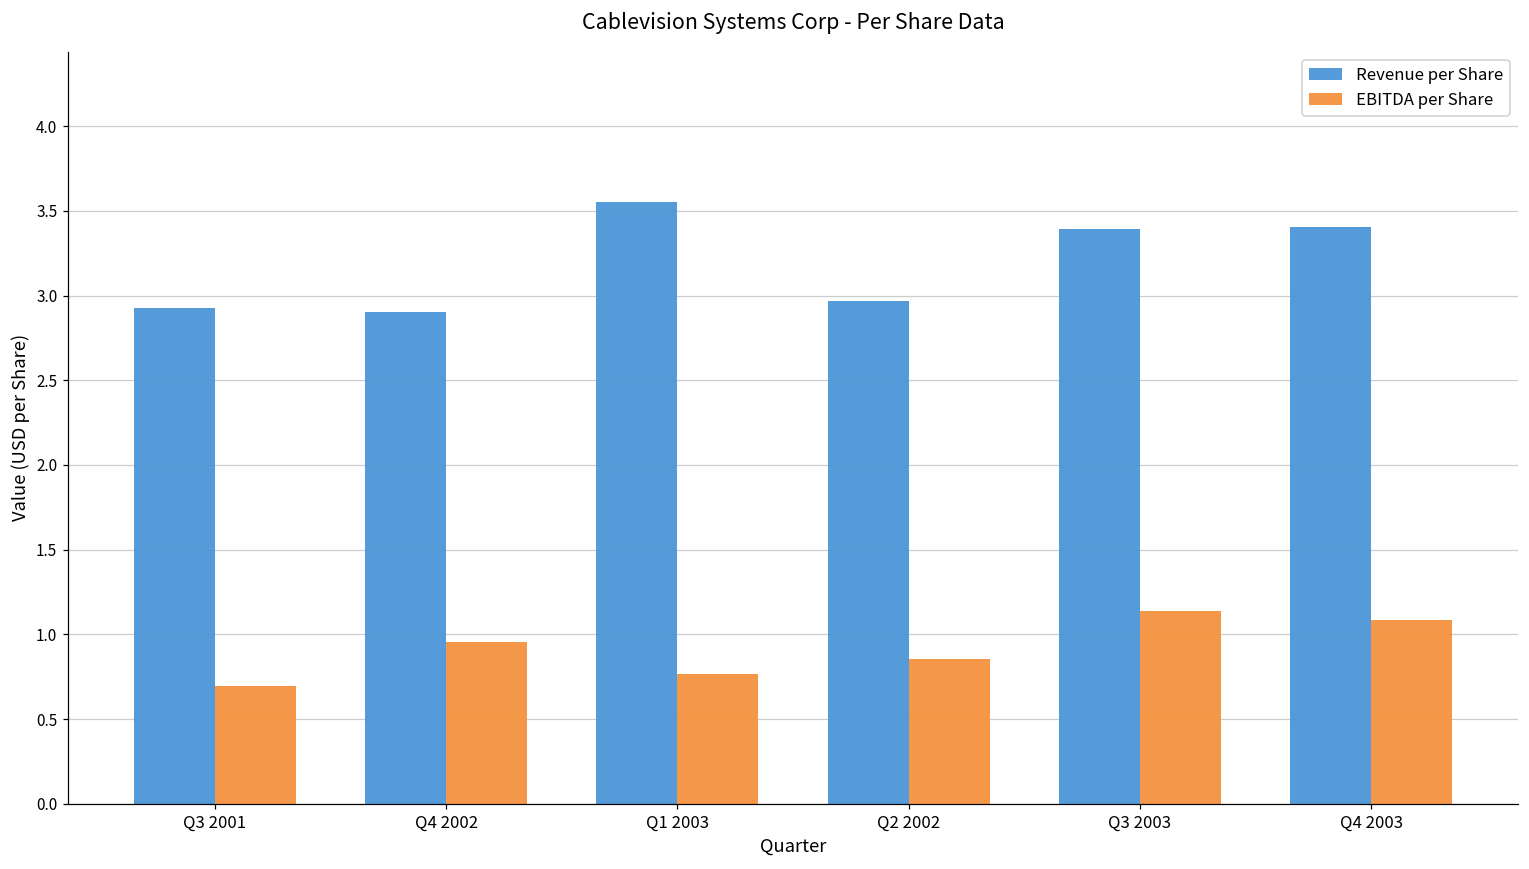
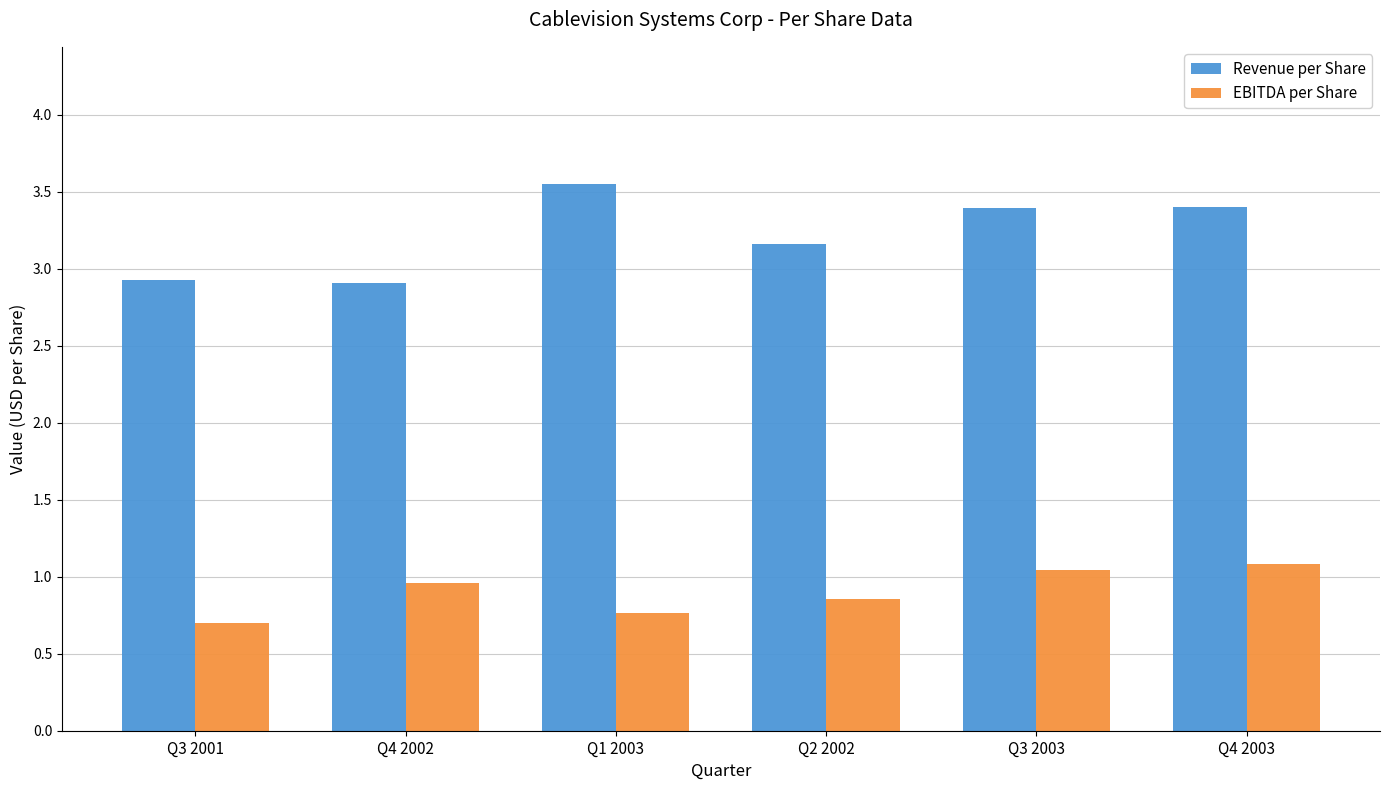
Revenue per Share, Q2 2002: 2.97 -> 3.16
EBITDA per Share, Q3 2003: 1.14 -> 1.05
